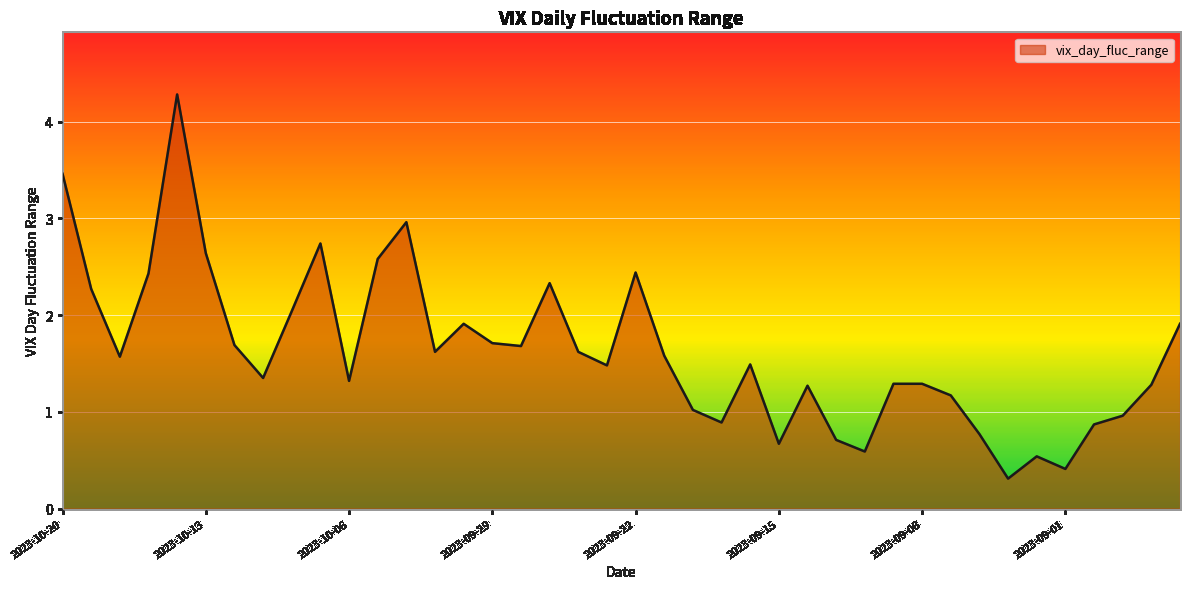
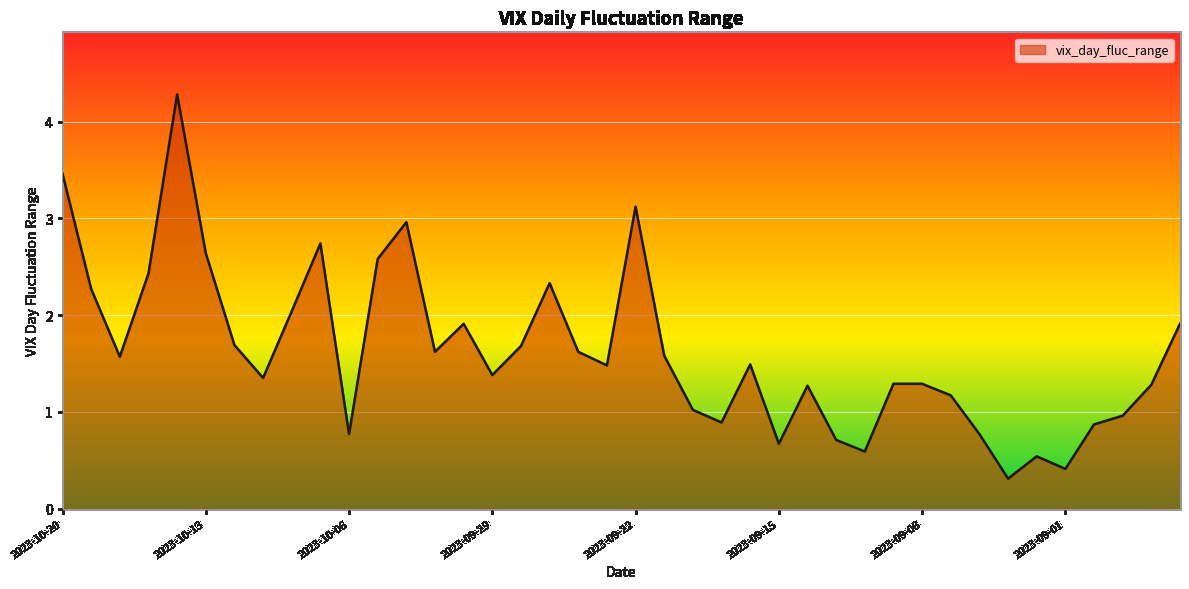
2023-10-06: 1.3 -> 0.8
2023-09-29: 1.7 -> 1.4
2023-09-22: 2.4 -> 3.1
